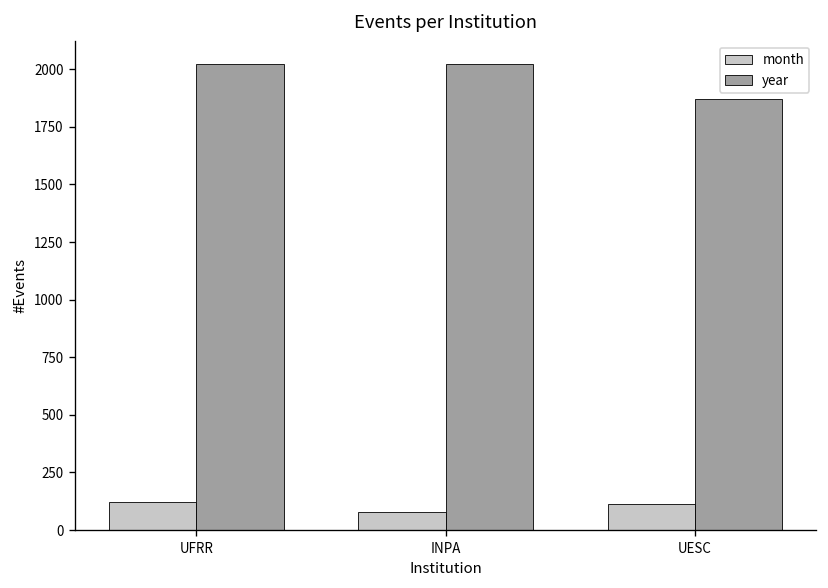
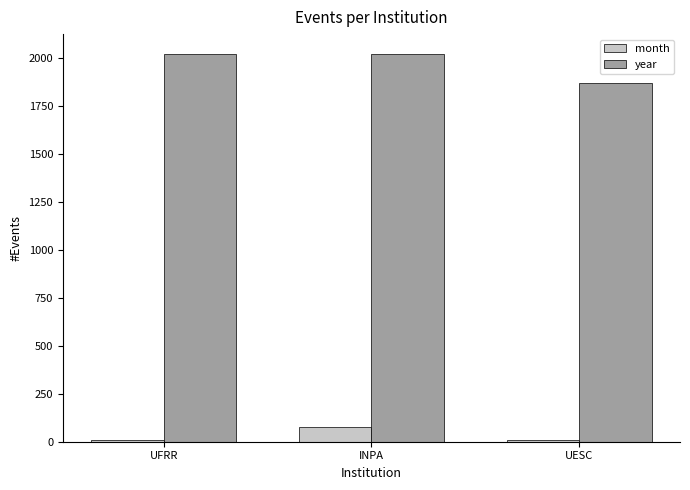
month, UFRR: 120 -> 10
month, UESC: 110 -> 10
